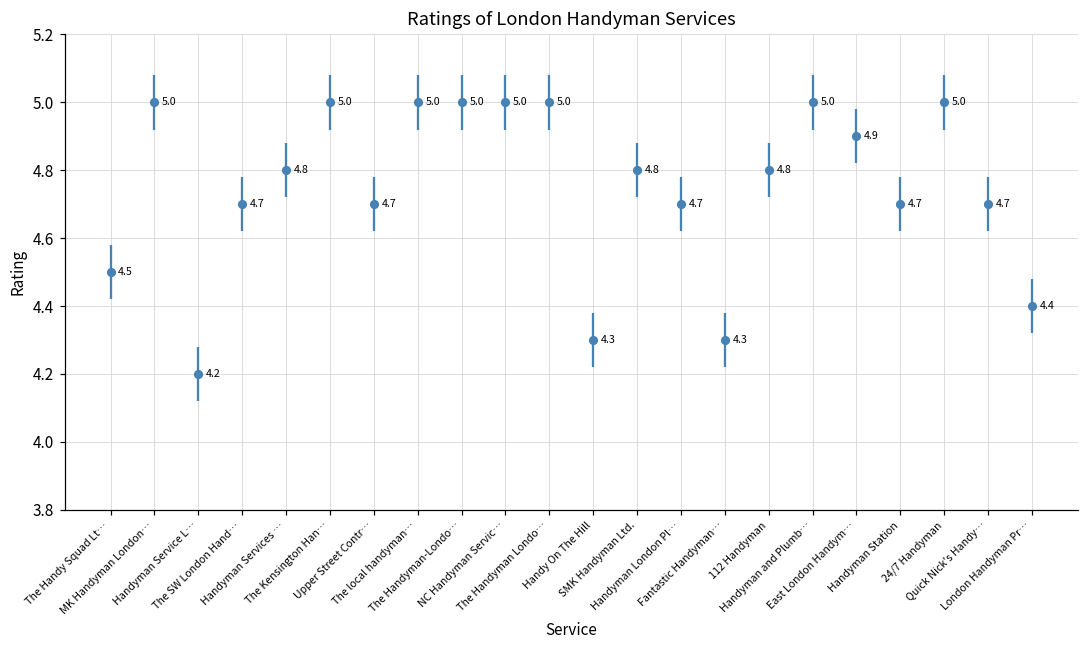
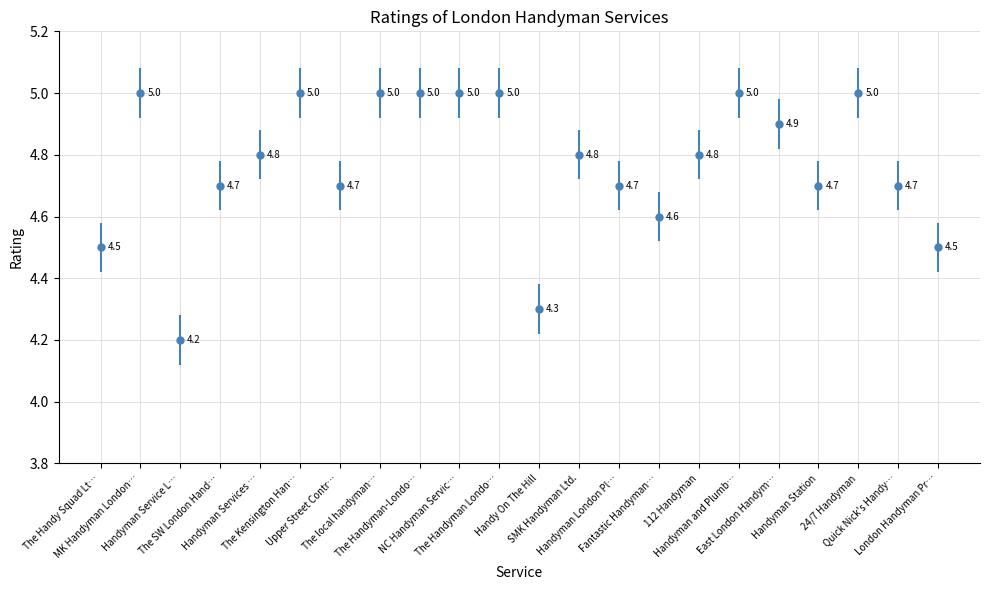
Fantastic Handyman…: 4.3 -> 4.6
London Handyman Pr…: 4.4 -> 4.5
